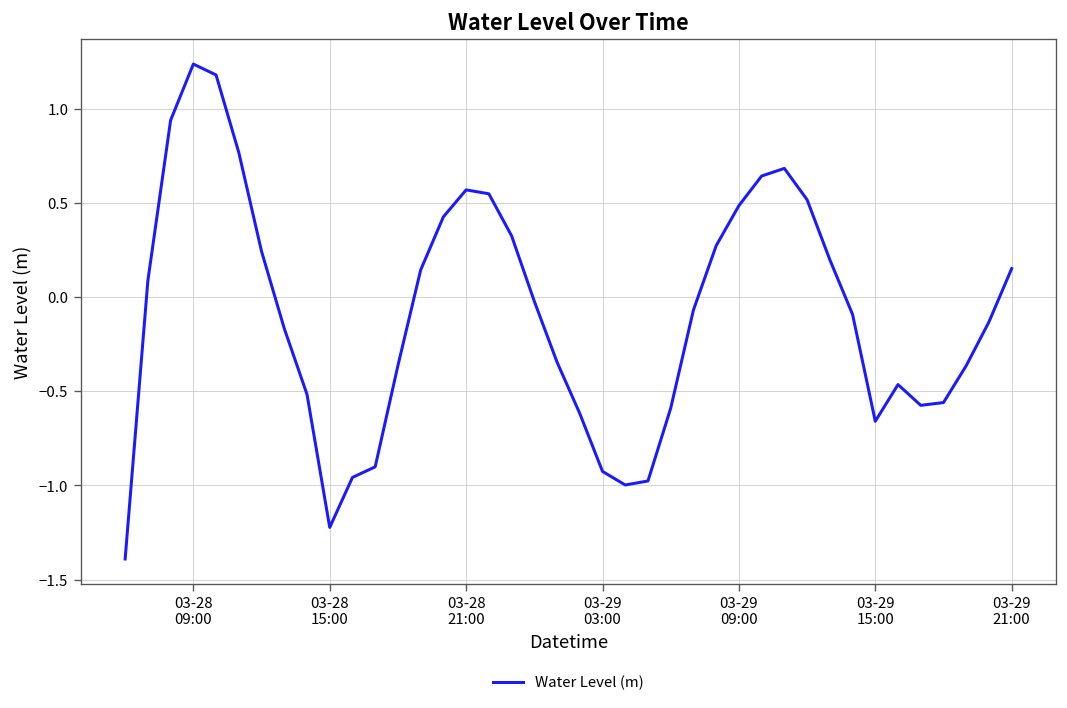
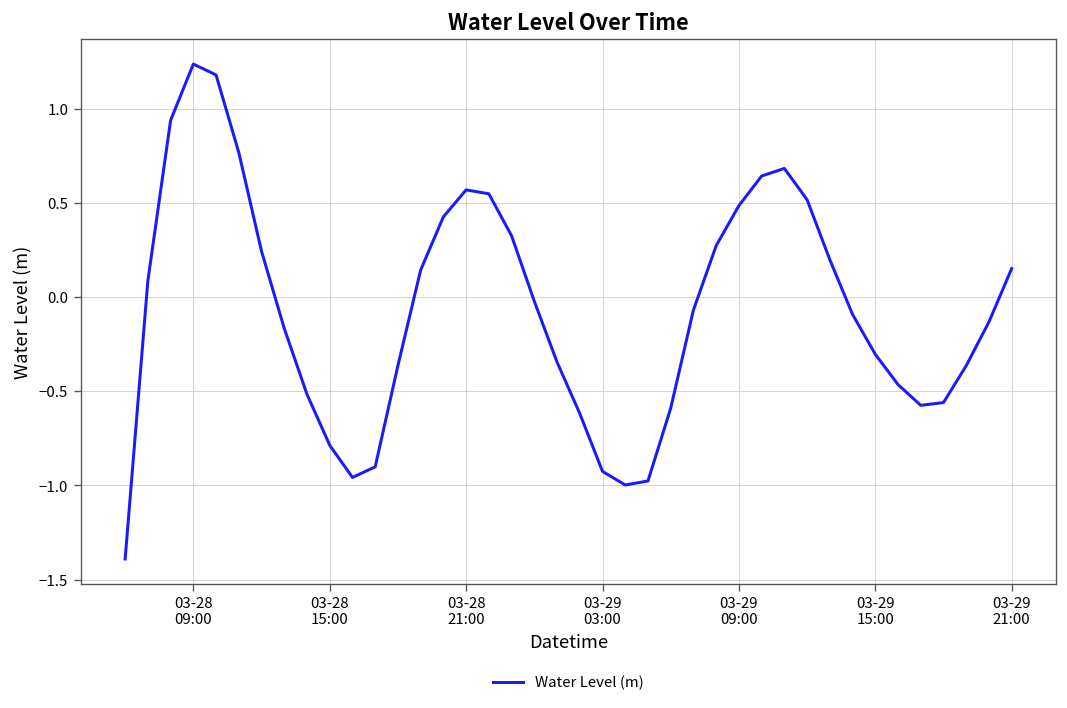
03-28 15:00: -1.22 -> -0.79
03-29 15:00: -0.66 -> -0.30
